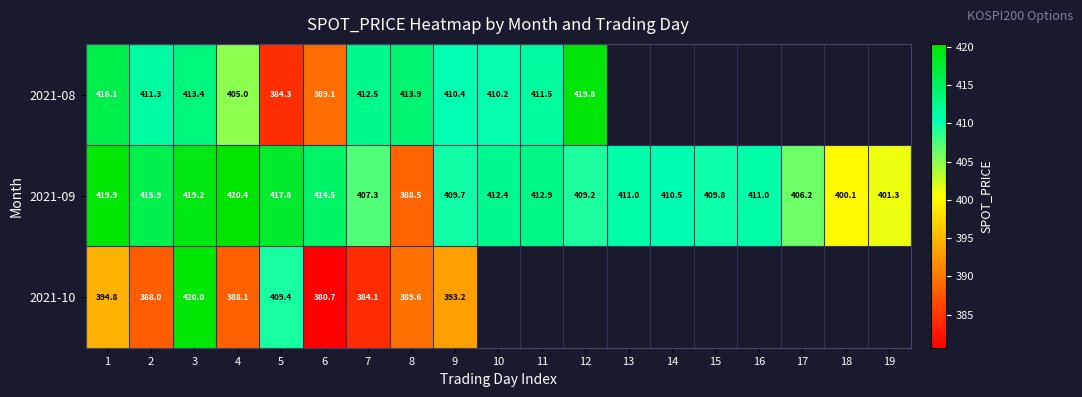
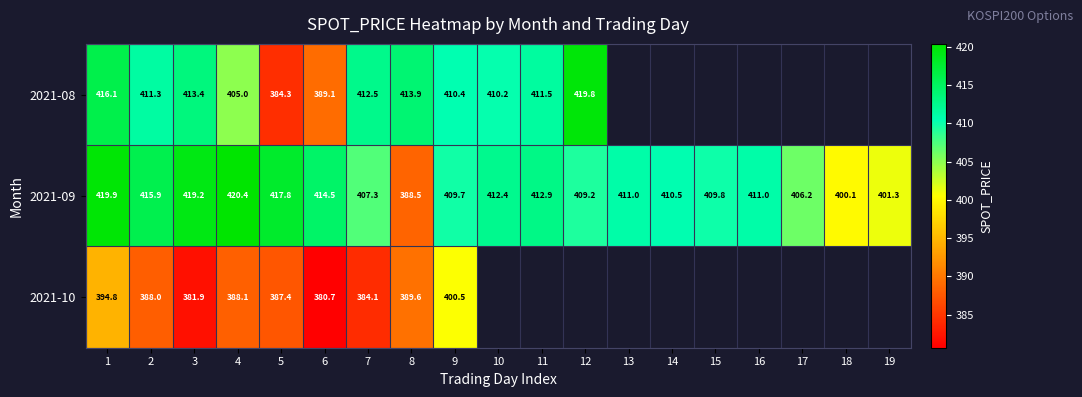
2021-10, 3: 420.0 -> 381.9
2021-10, 5: 409.4 -> 387.4
2021-10, 9: 393.2 -> 400.5
